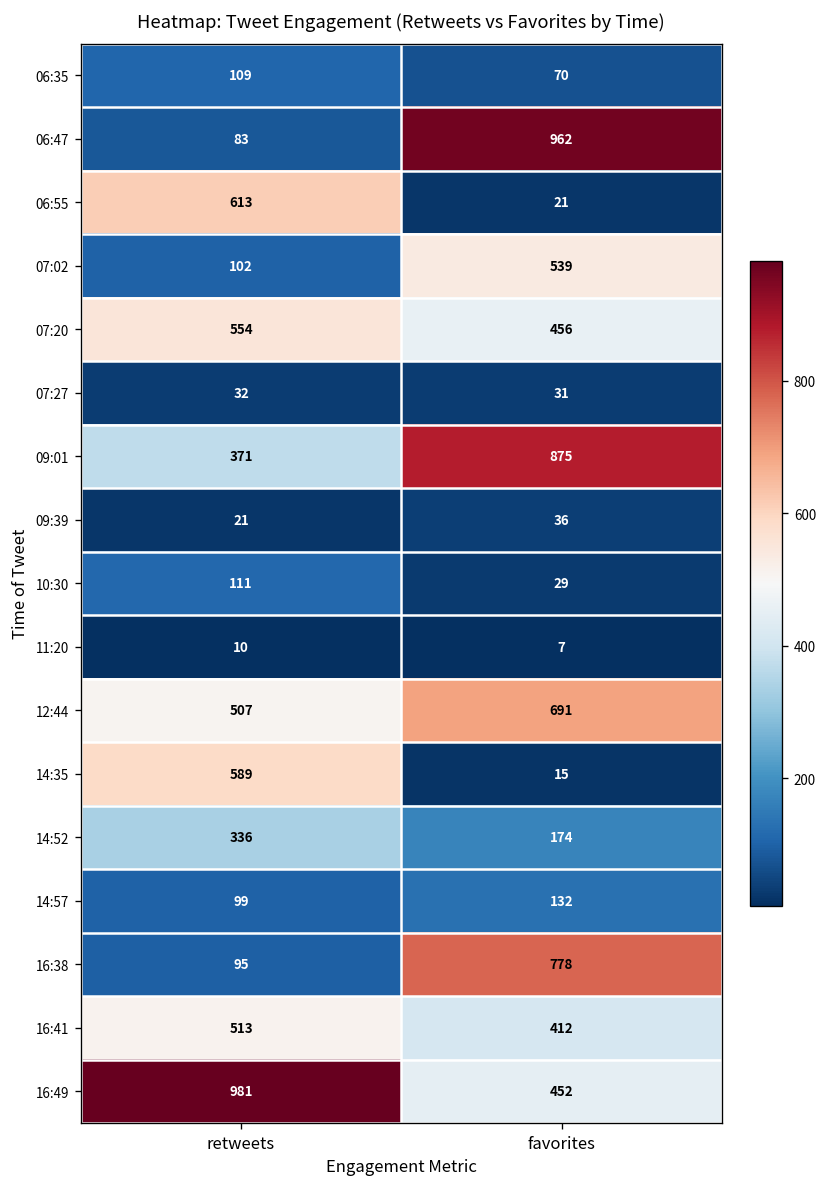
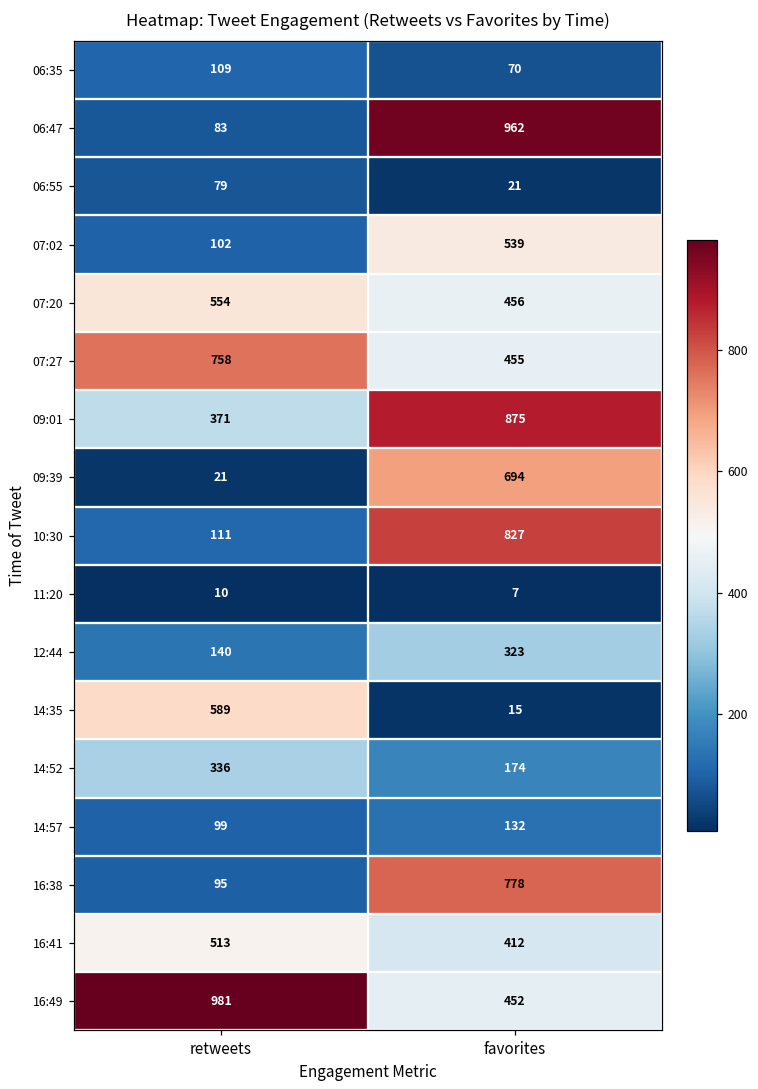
06:55, retweets: 613 -> 79
07:27, retweets: 32 -> 758
07:27, favorites: 31 -> 455
09:39, favorites: 36 -> 694
10:30, favorites: 29 -> 827
12:44, retweets: 507 -> 140
12:44, favorites: 691 -> 323
